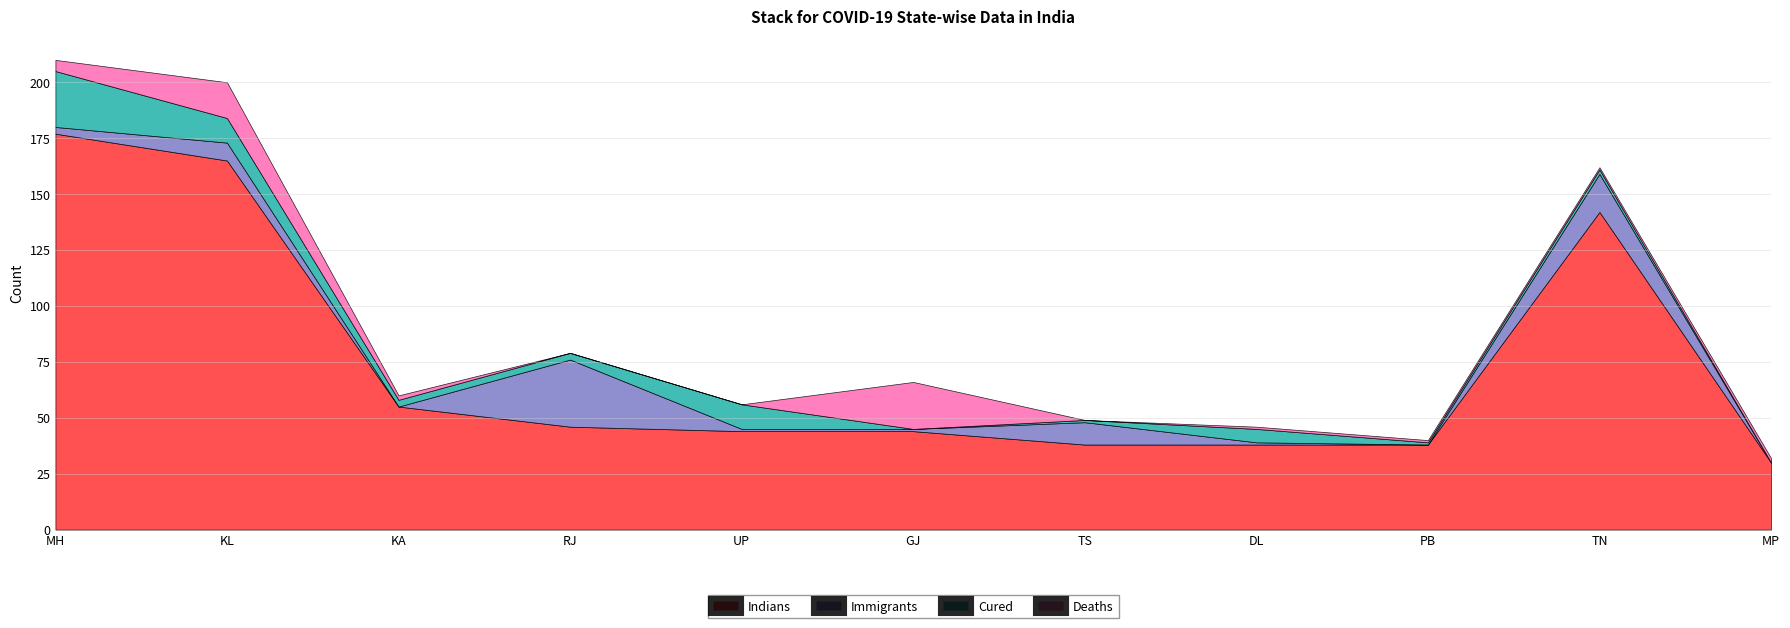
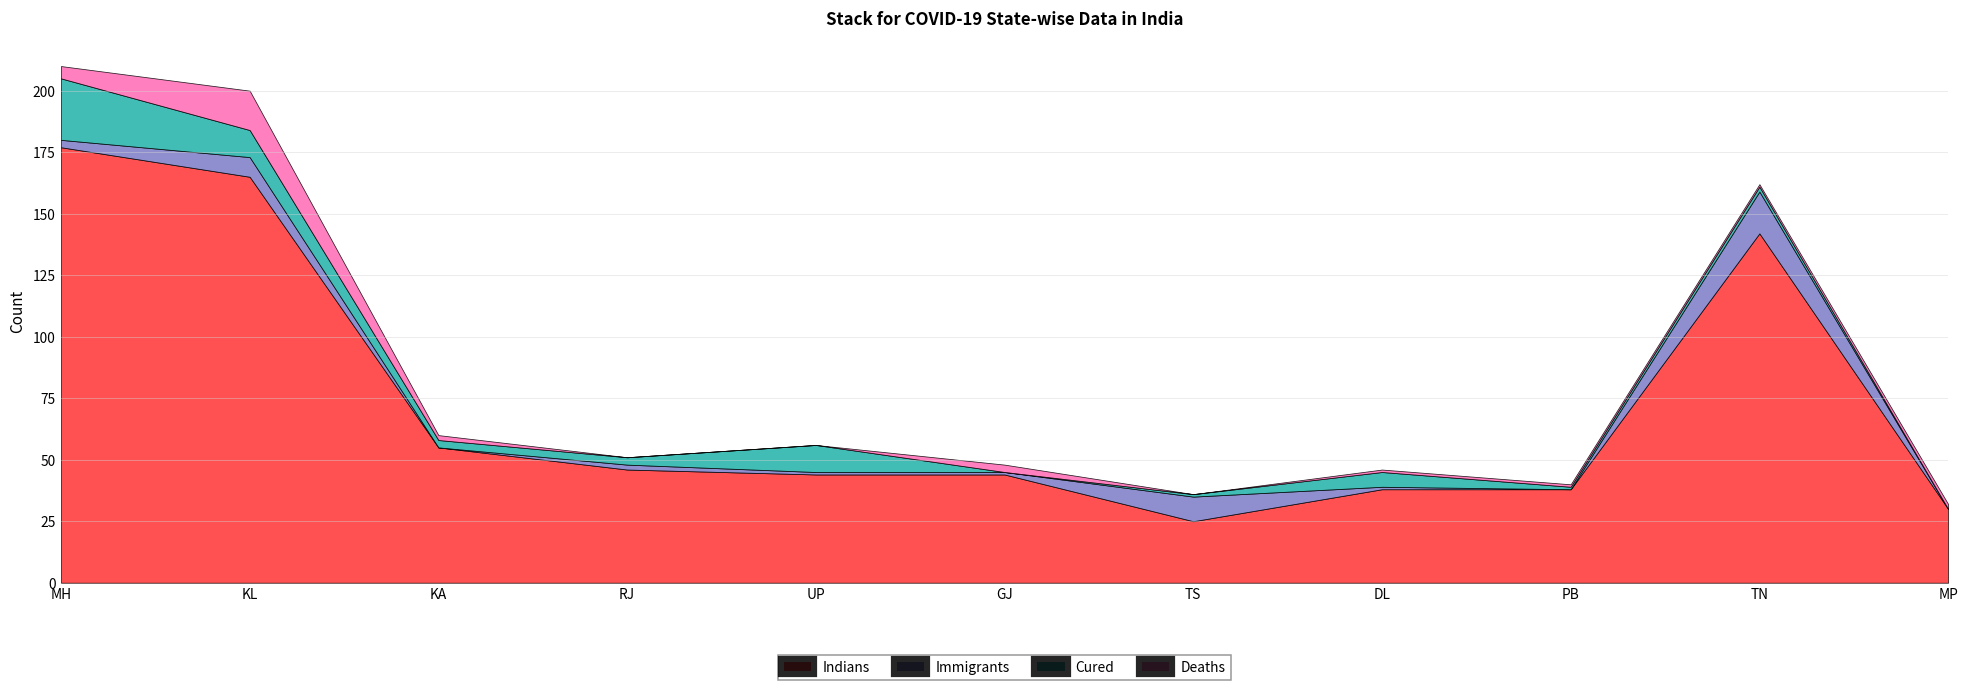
Immigrants, RJ: 30 -> 2
Deaths, GJ: 21 -> 3
Indians, TS: 38 -> 25
